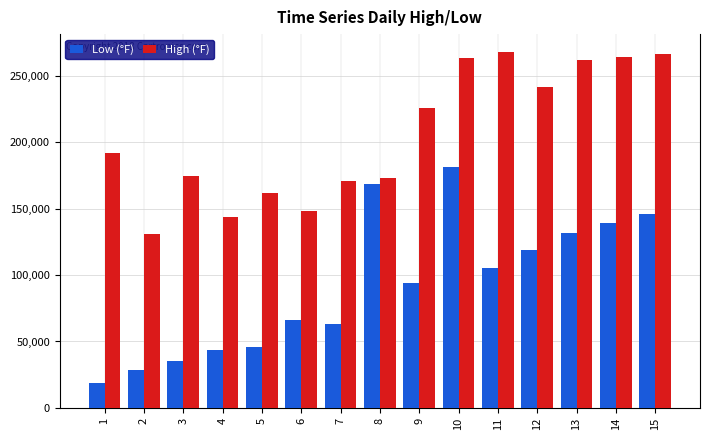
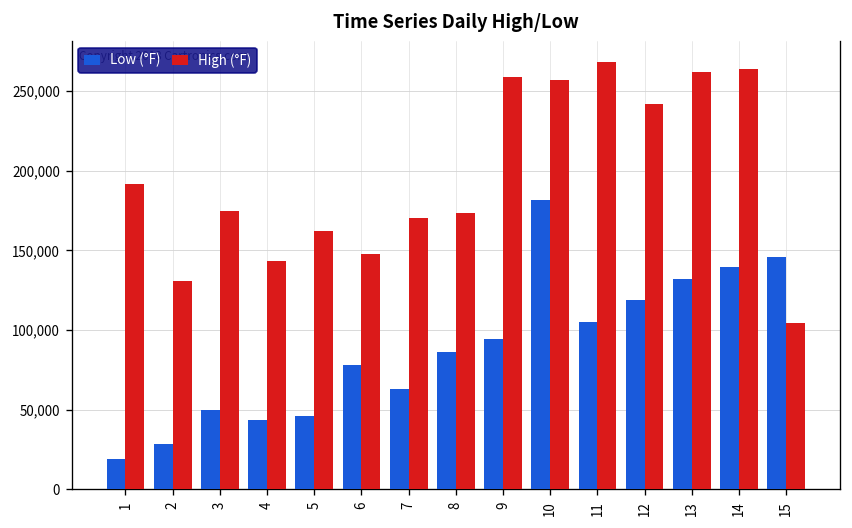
Low (°F), 3: 35,000 -> 50,000
Low (°F), 6: 66,000 -> 78,000
Low (°F), 8: 169,000 -> 86,000
High (°F), 9: 226,000 -> 259,000
High (°F), 10: 264,000 -> 257,000
High (°F), 15: 266,000 -> 105,000
